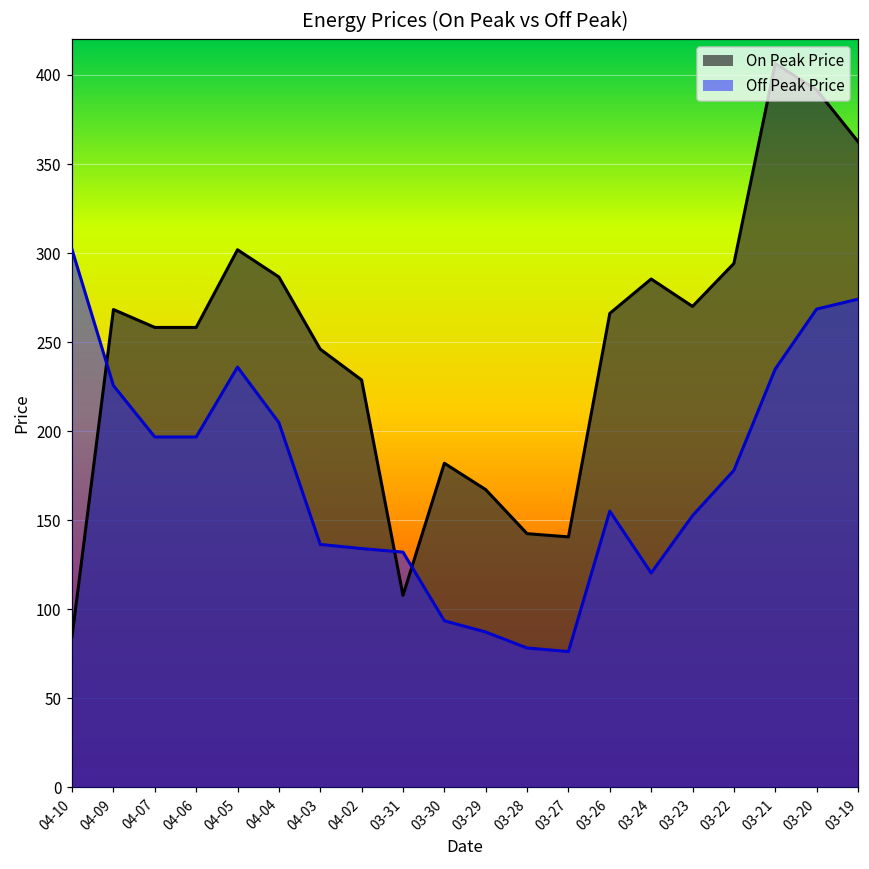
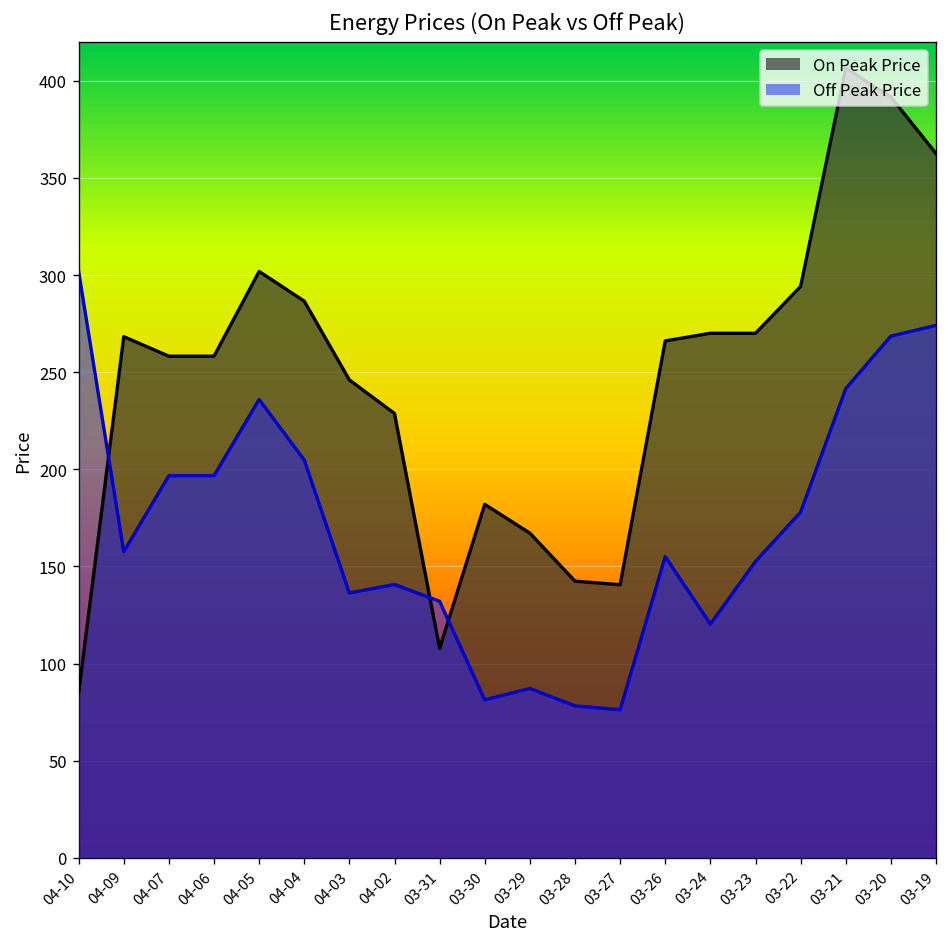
Off Peak Price, 04-09: 226 -> 158
Off Peak Price, 04-02: 134 -> 141
Off Peak Price, 03-30: 93 -> 81
On Peak Price, 03-24: 285 -> 270
Off Peak Price, 03-21: 235 -> 242
